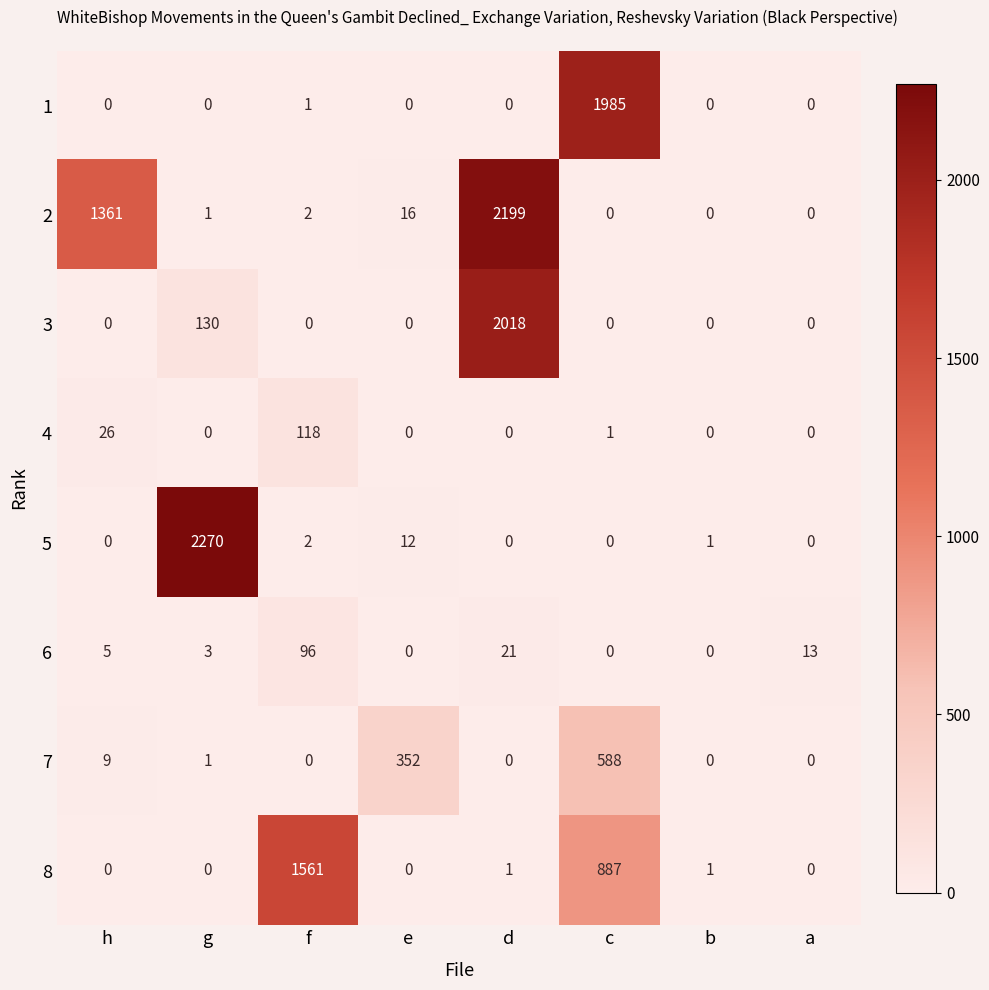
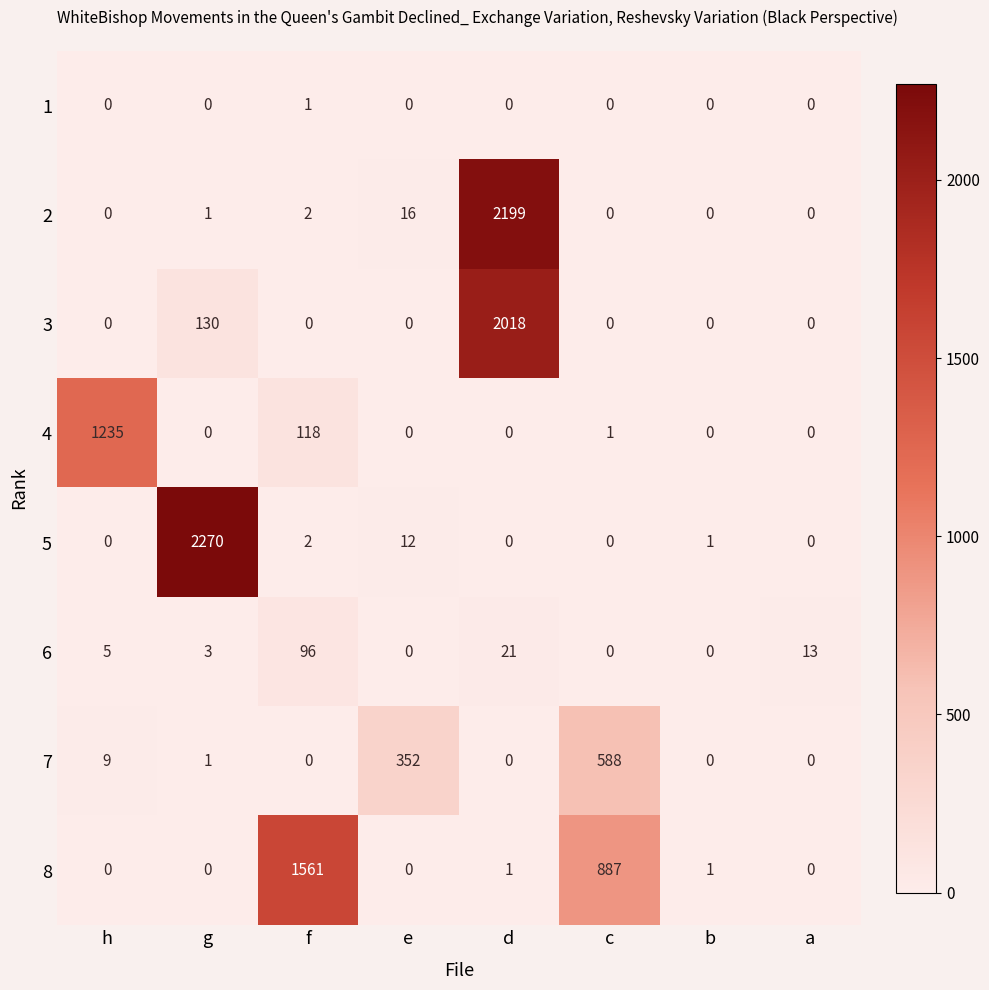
1, c: 1985 -> 0
2, h: 1361 -> 0
4, h: 26 -> 1235
